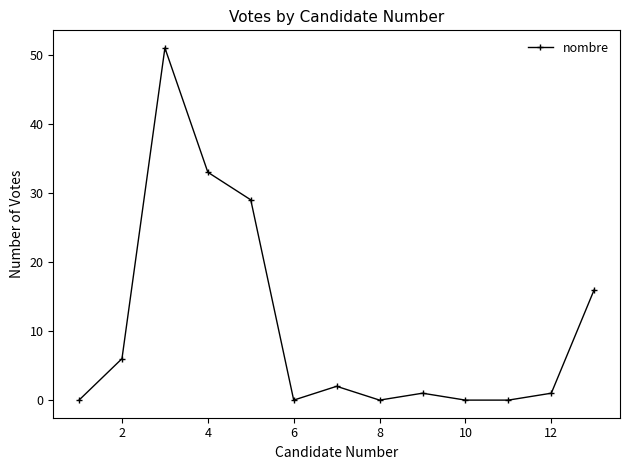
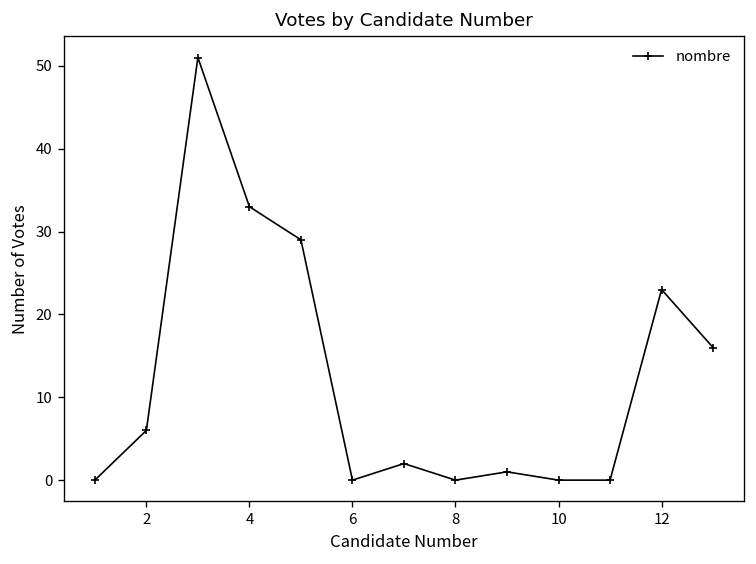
12: 1 -> 23
